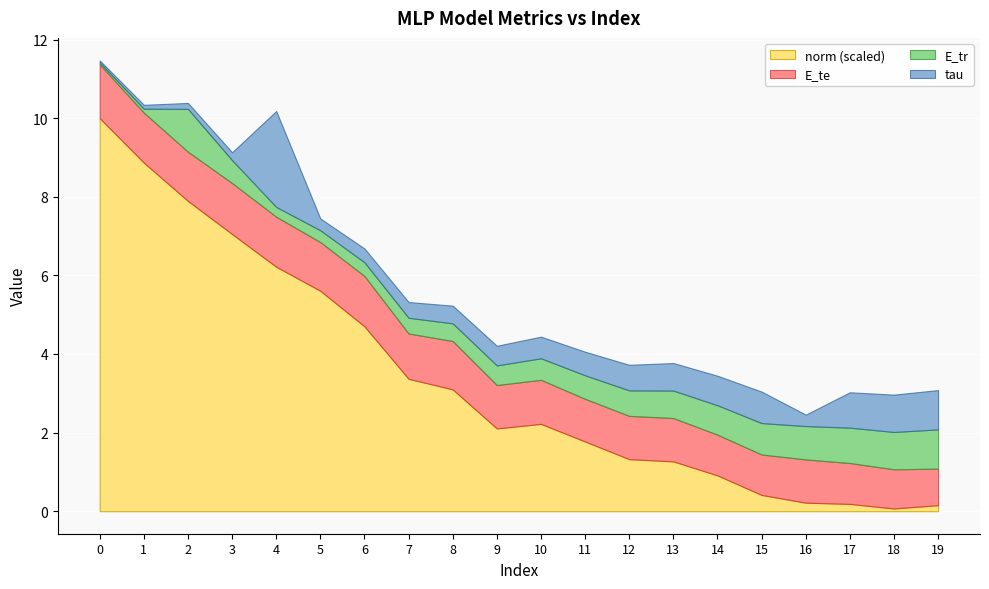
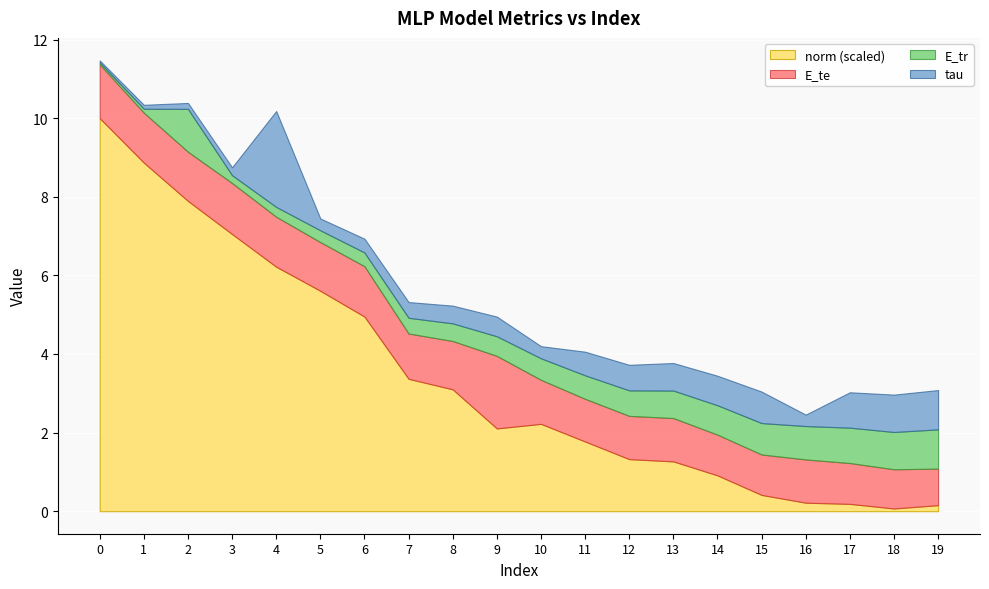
E_tr, 3: 0.6 -> 0.2
norm (scaled), 6: 4.7 -> 5.0
E_te, 9: 1.1 -> 1.8
tau, 10: 0.5 -> 0.3
